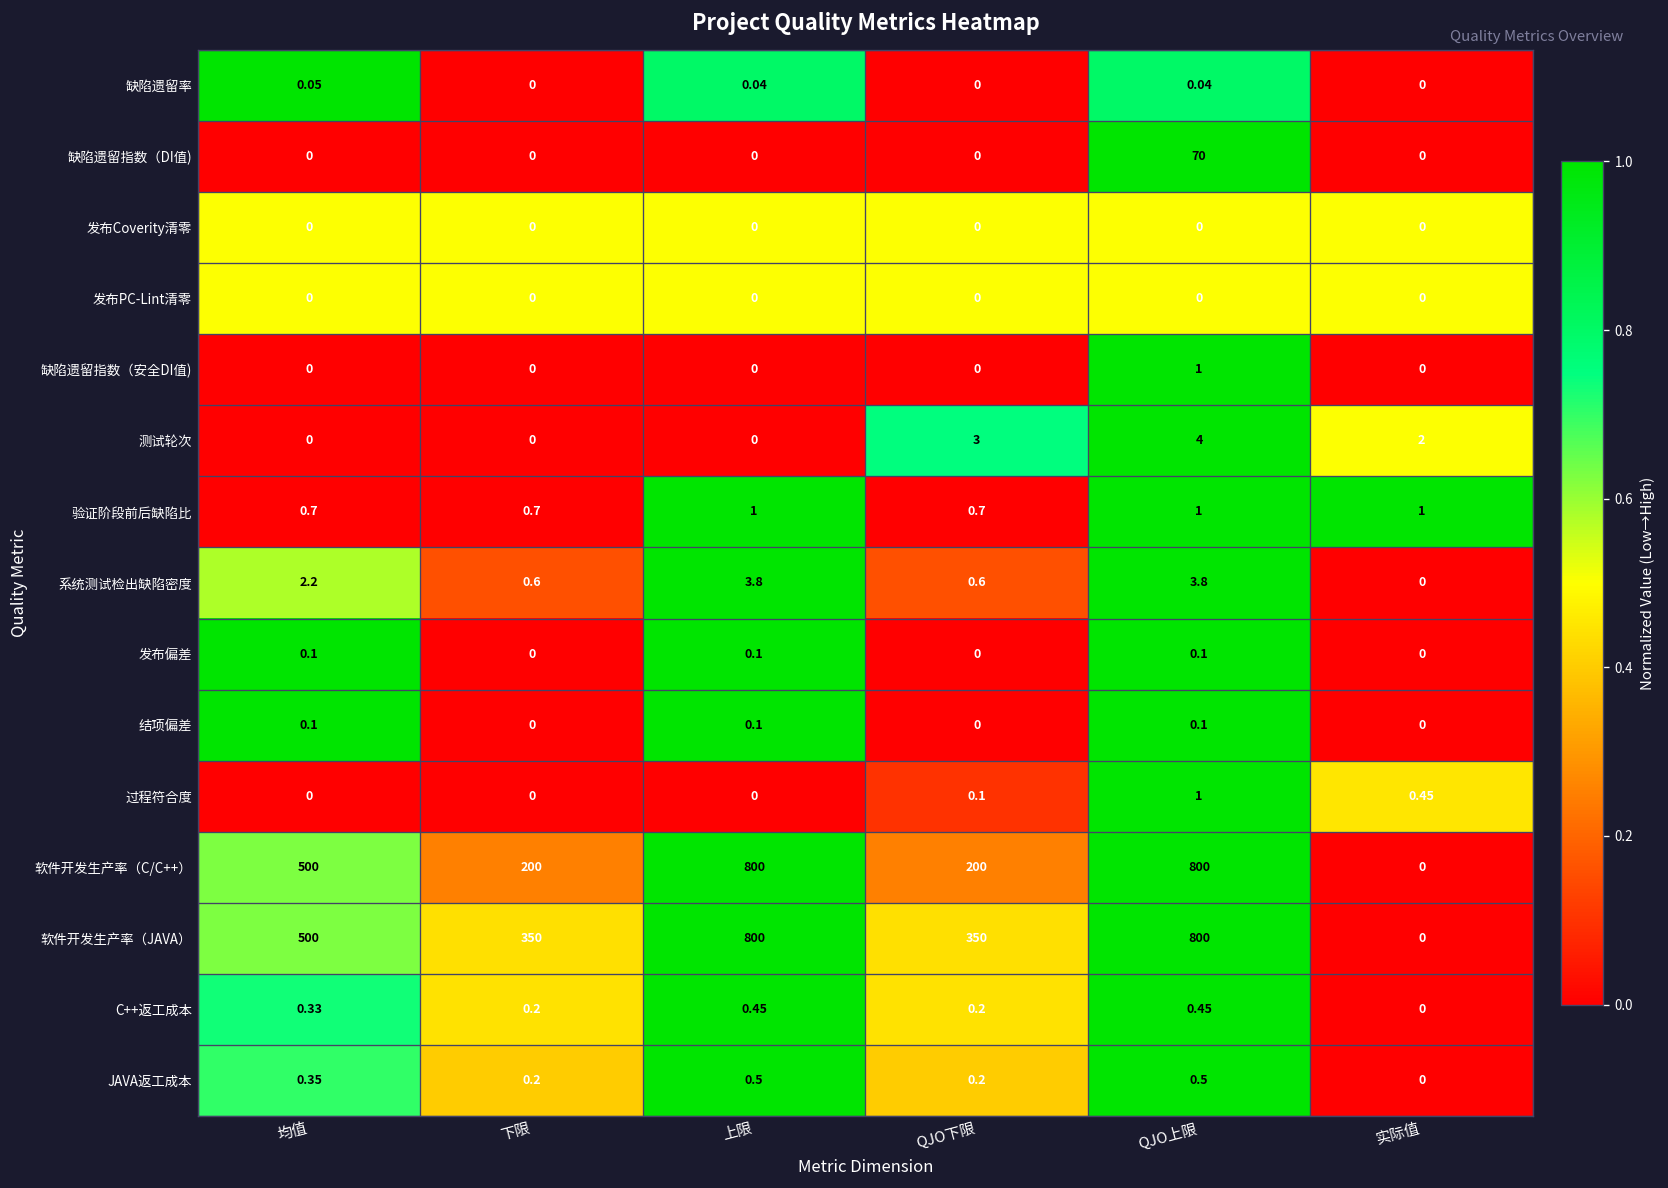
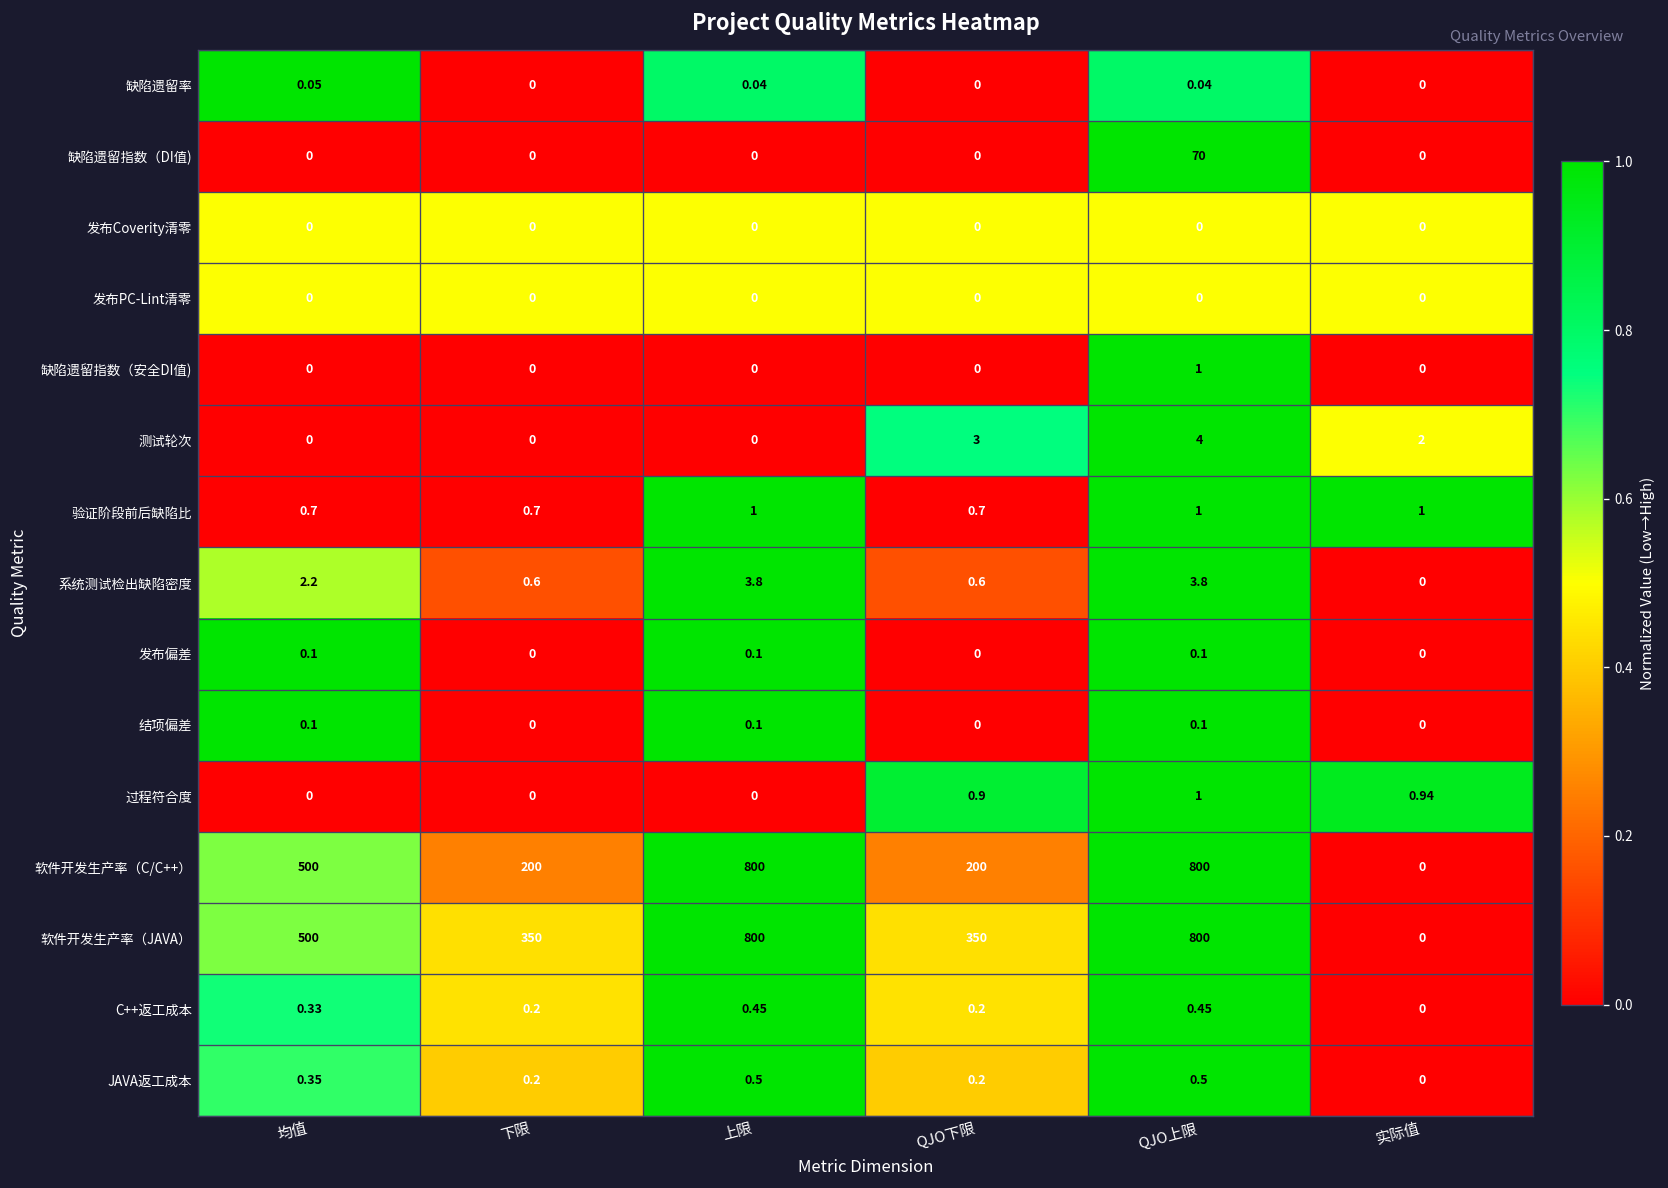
过程符合度, QJO下限: 0.1 -> 0.9
过程符合度, 实际值: 0.45 -> 0.94
